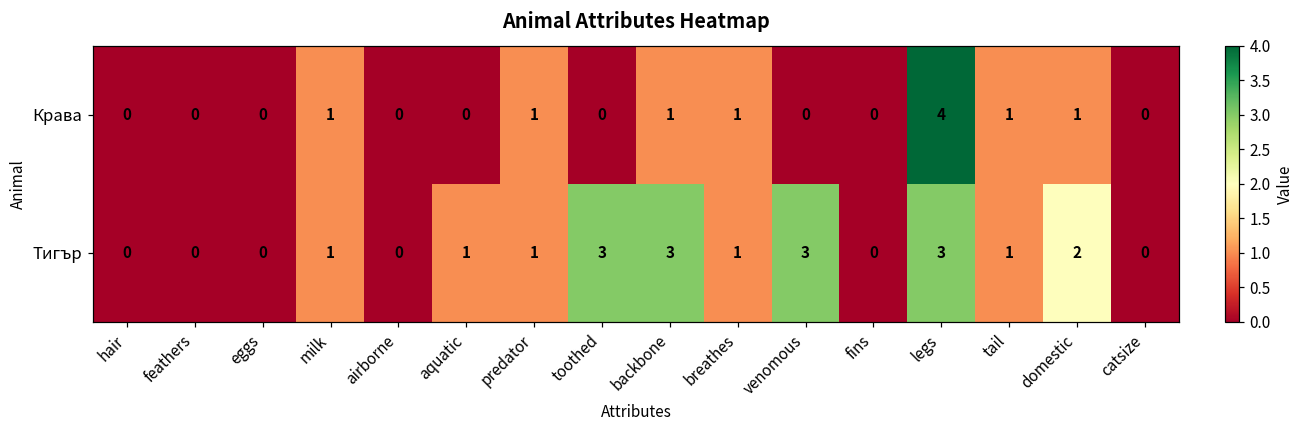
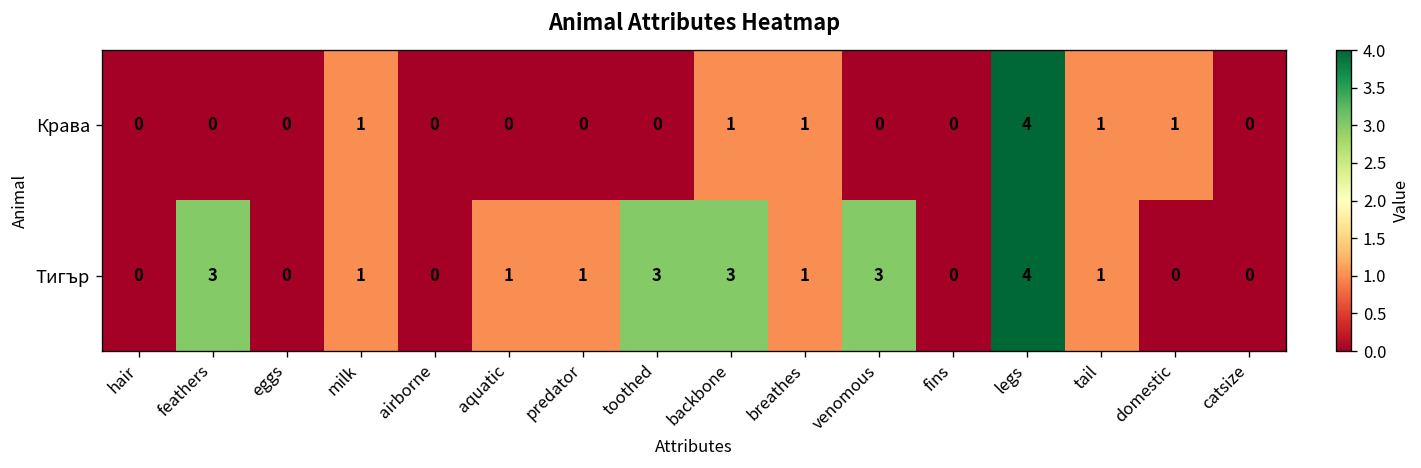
Крава, predator: 1 -> 0
Тигър, feathers: 0 -> 3
Тигър, legs: 3 -> 4
Тигър, domestic: 2 -> 0
